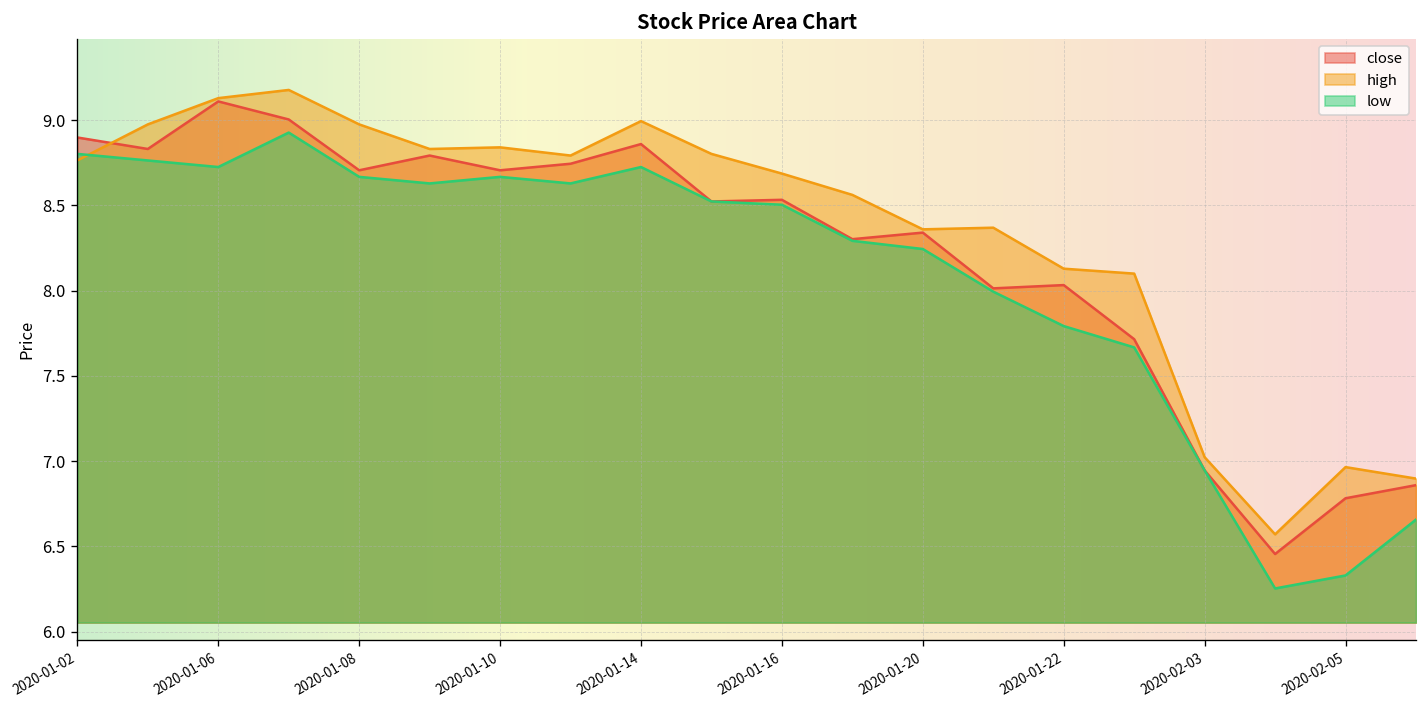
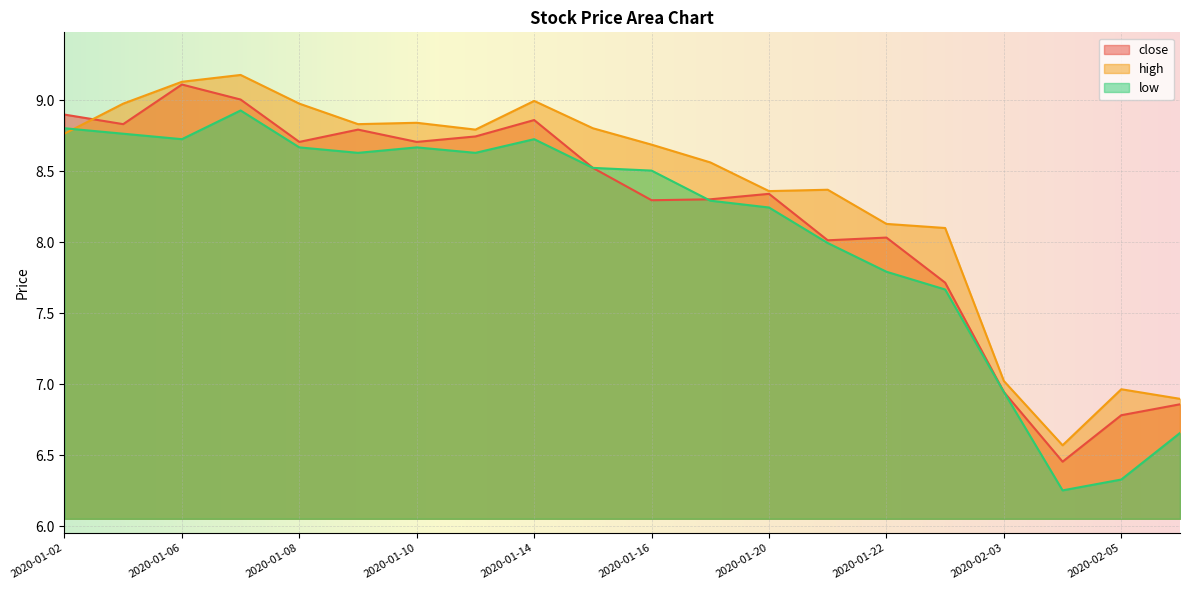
close, 2020-01-16: 8.53 -> 8.30
